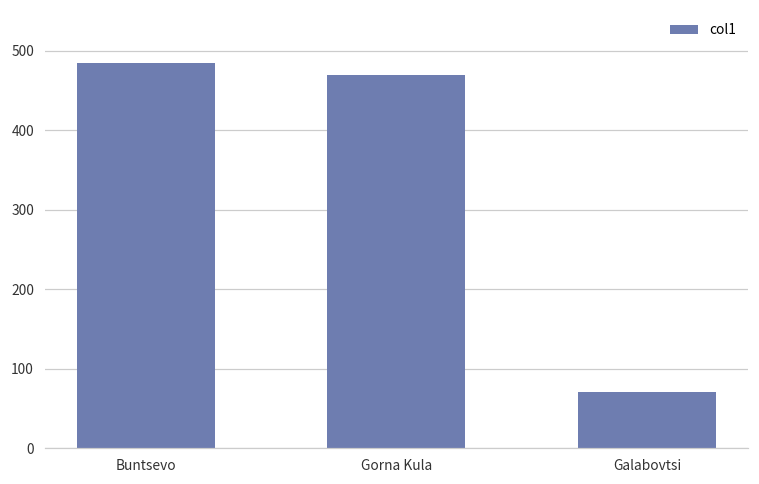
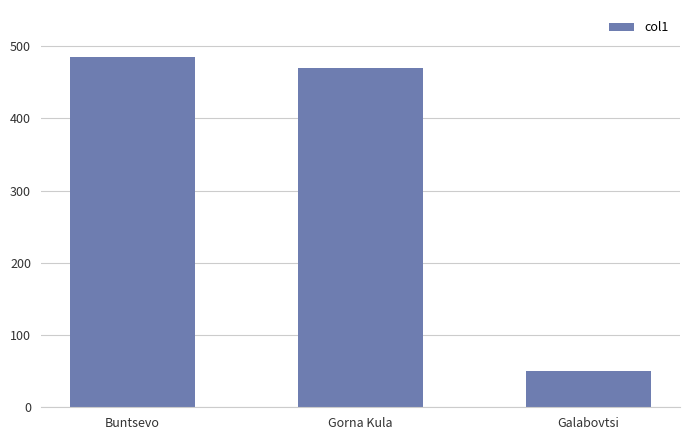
Galabovtsi: 70 -> 50
